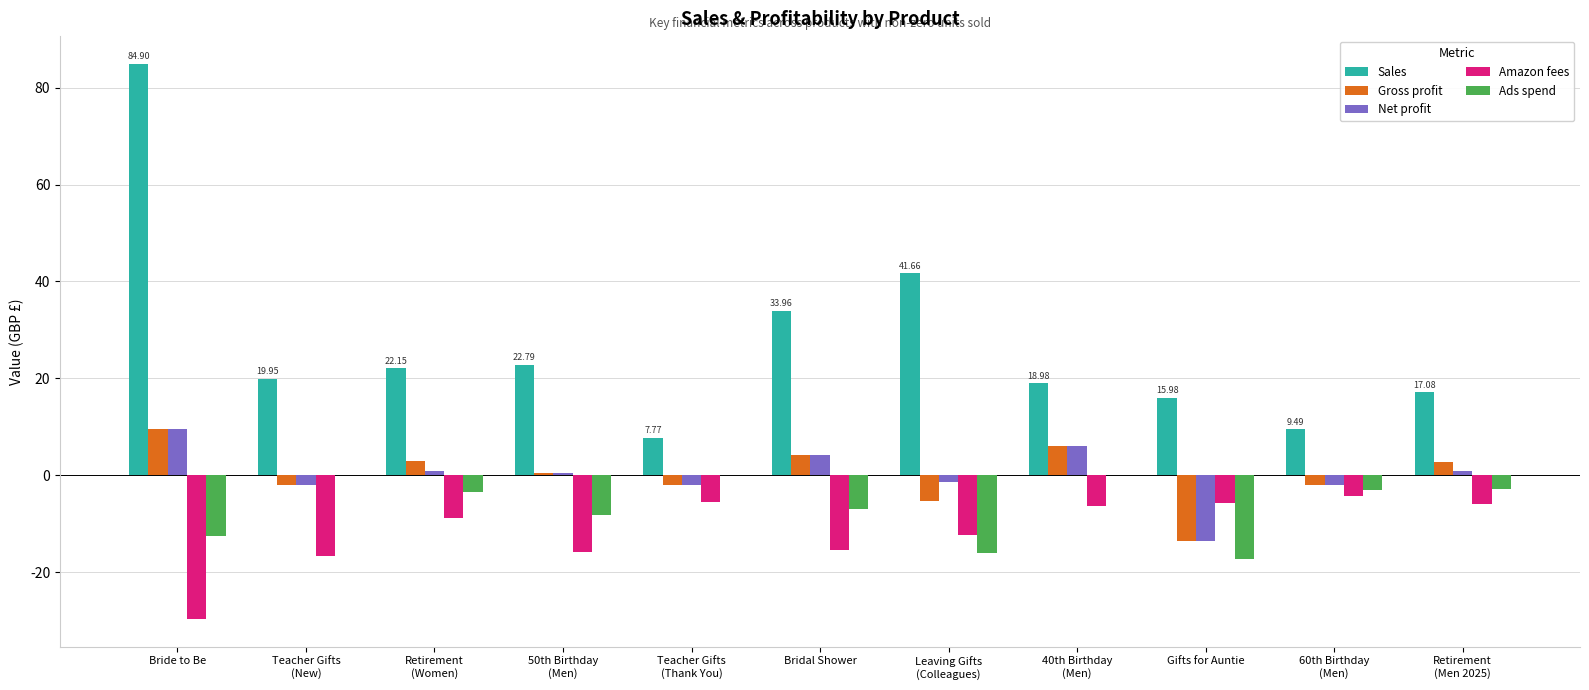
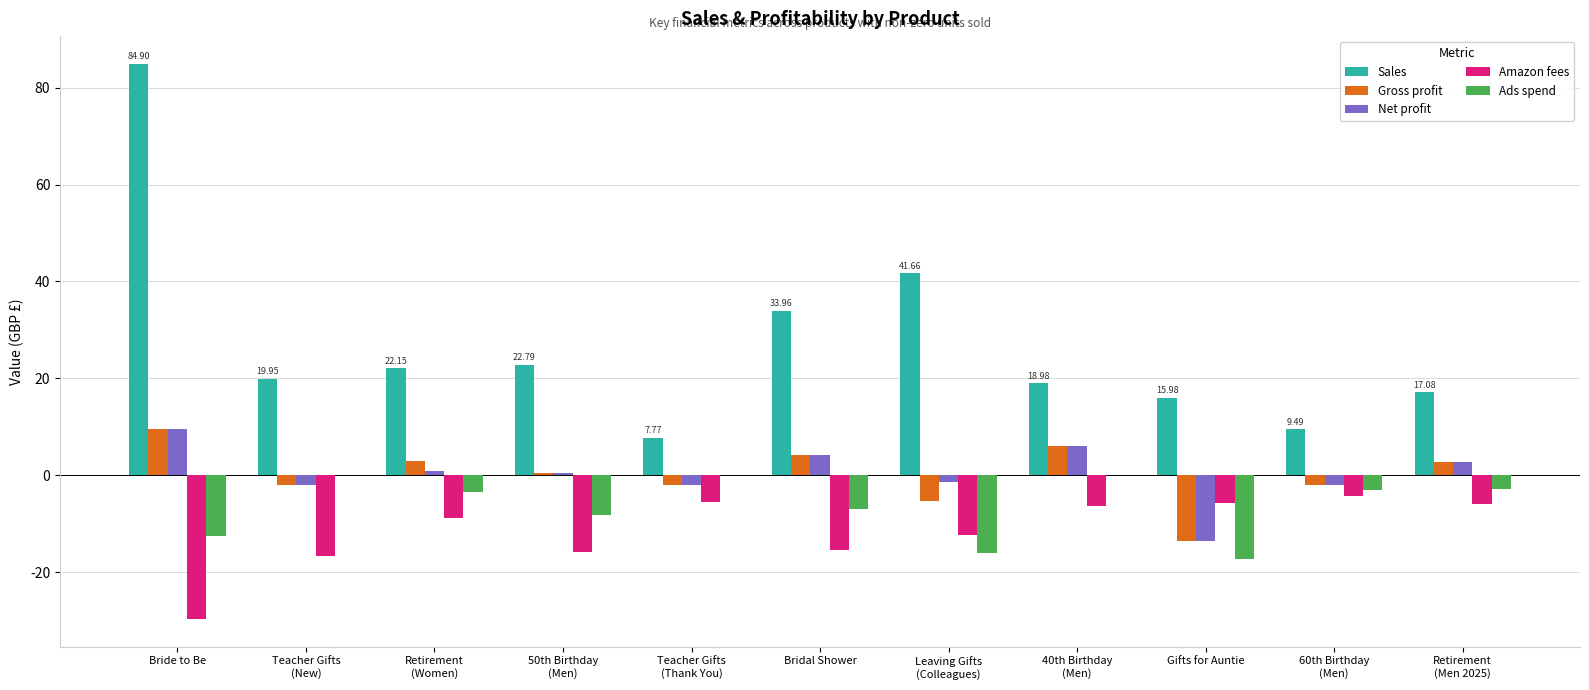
Net profit, Retirement (Men 2025): 1 -> 3
